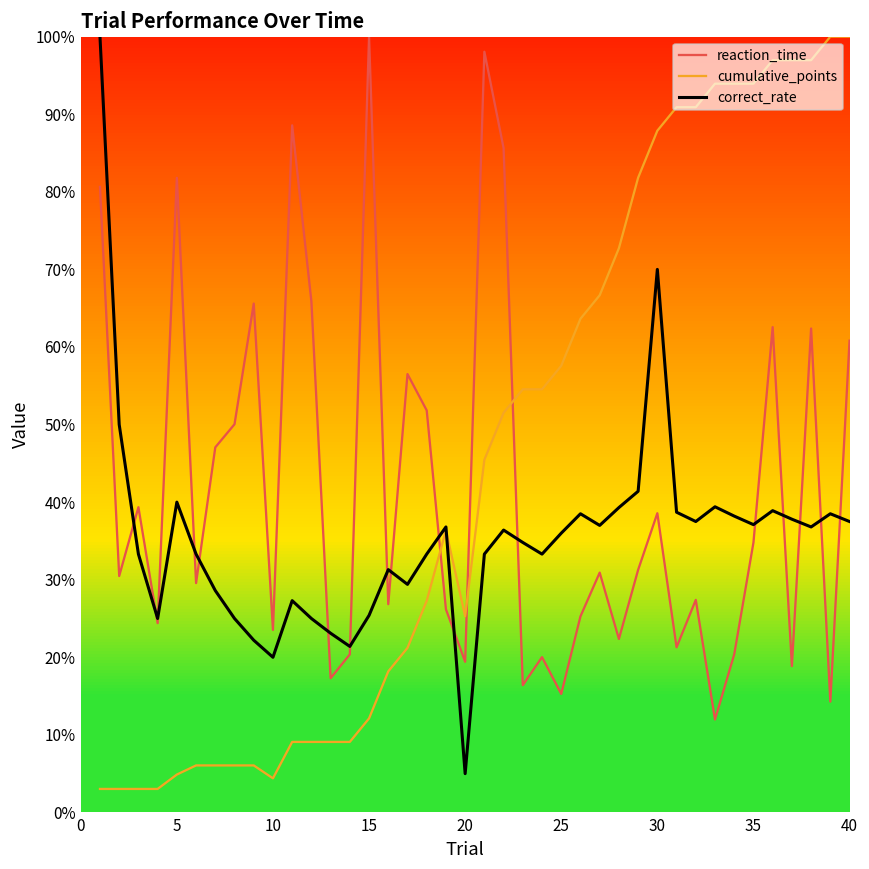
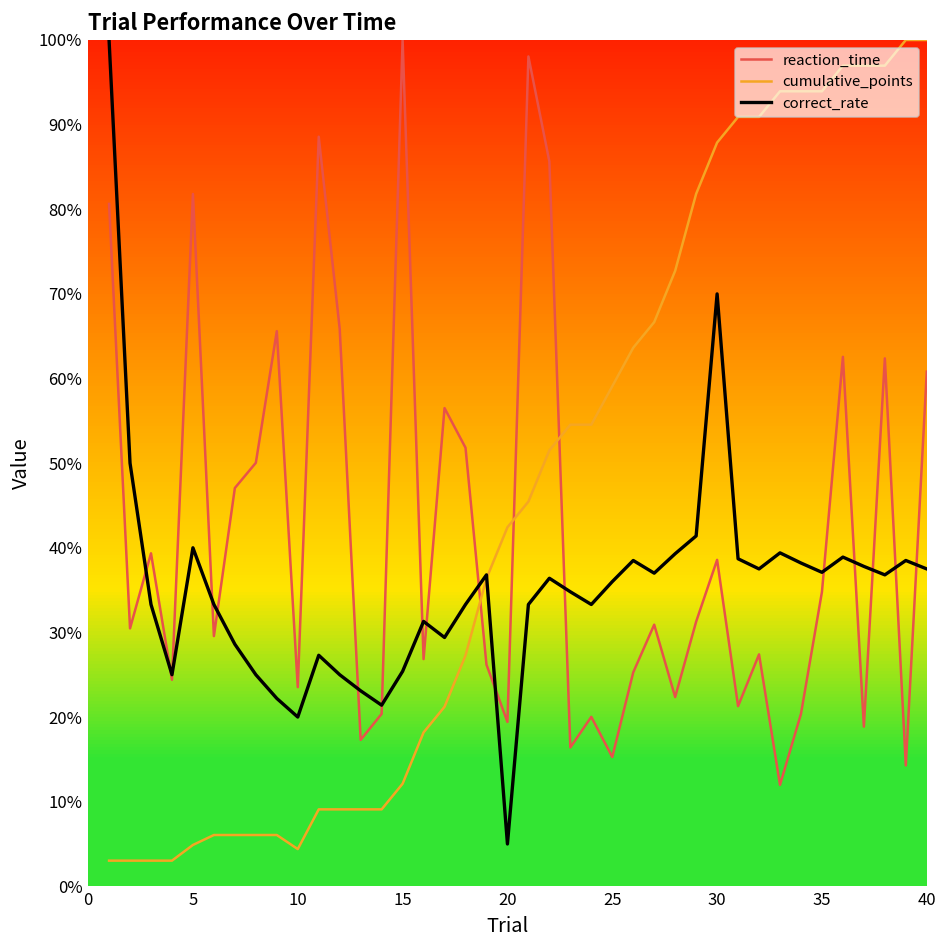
cumulative_points, 20: 25% -> 42%
cumulative_points, 25: 58% -> 59%
